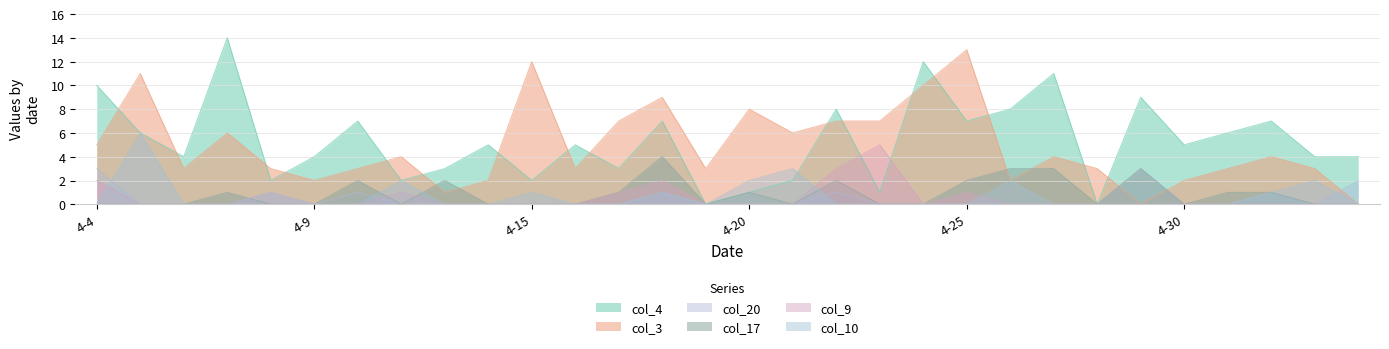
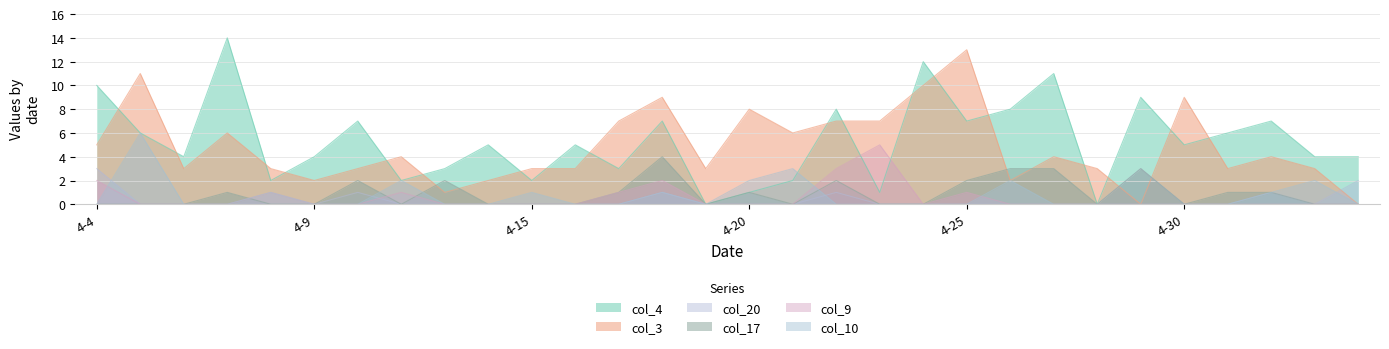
col_3, 4-15: 12 -> 3
col_3, 4-30: 2 -> 9
